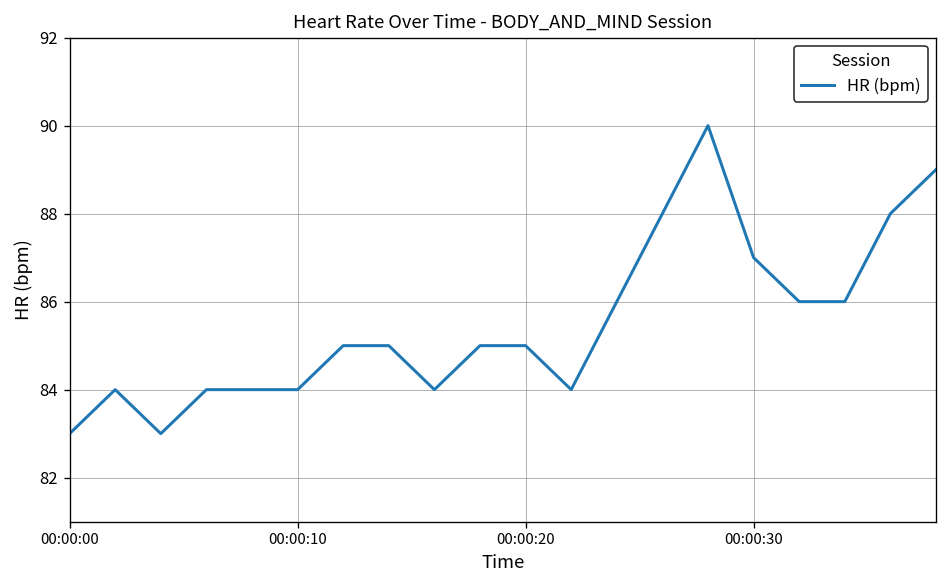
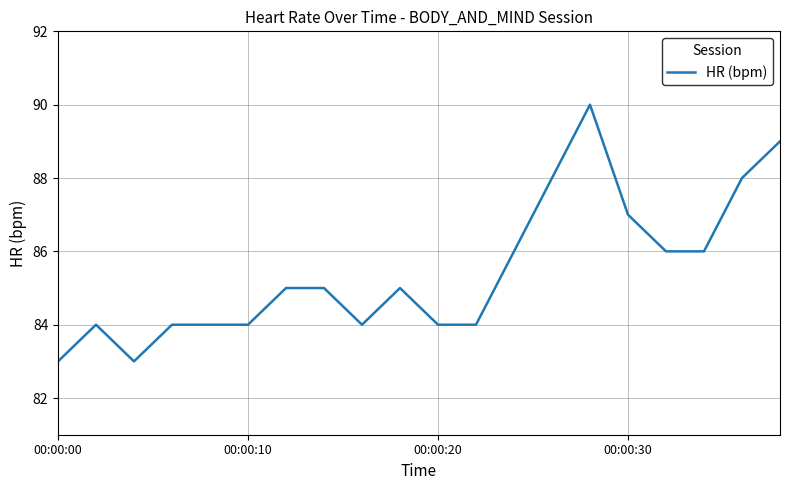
00:00:20: 85 -> 84
